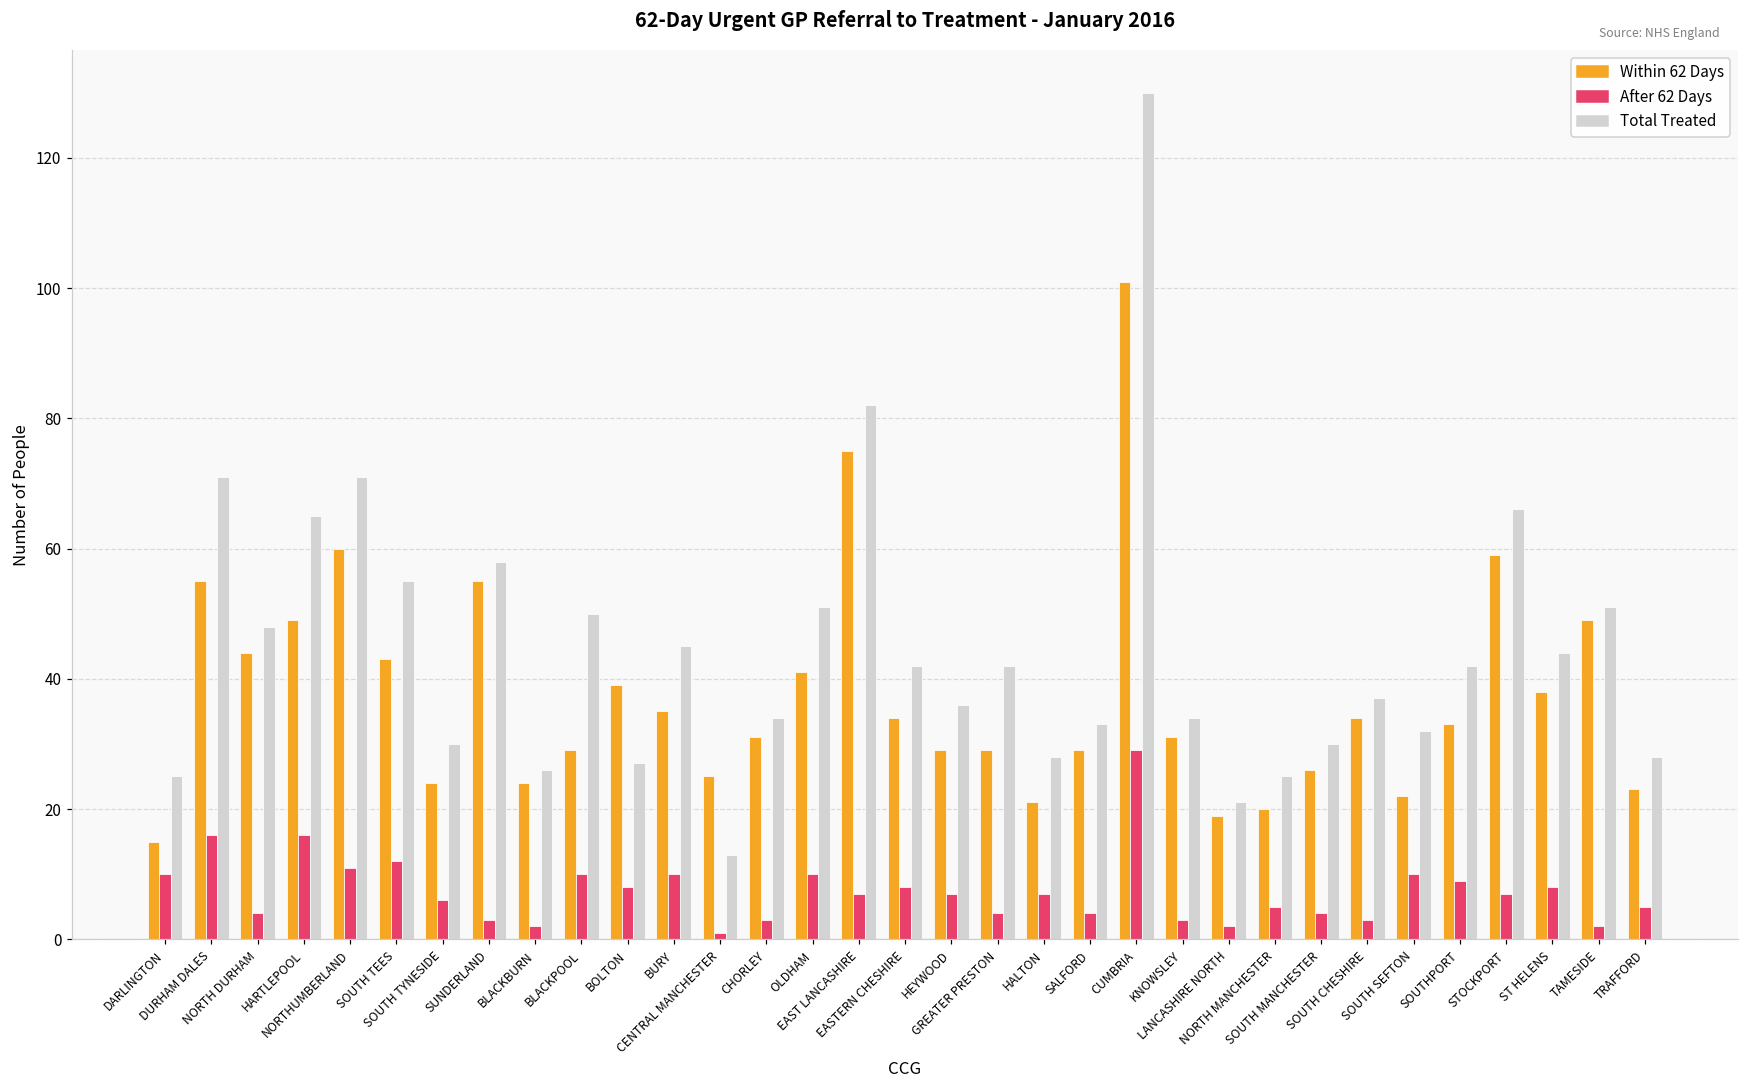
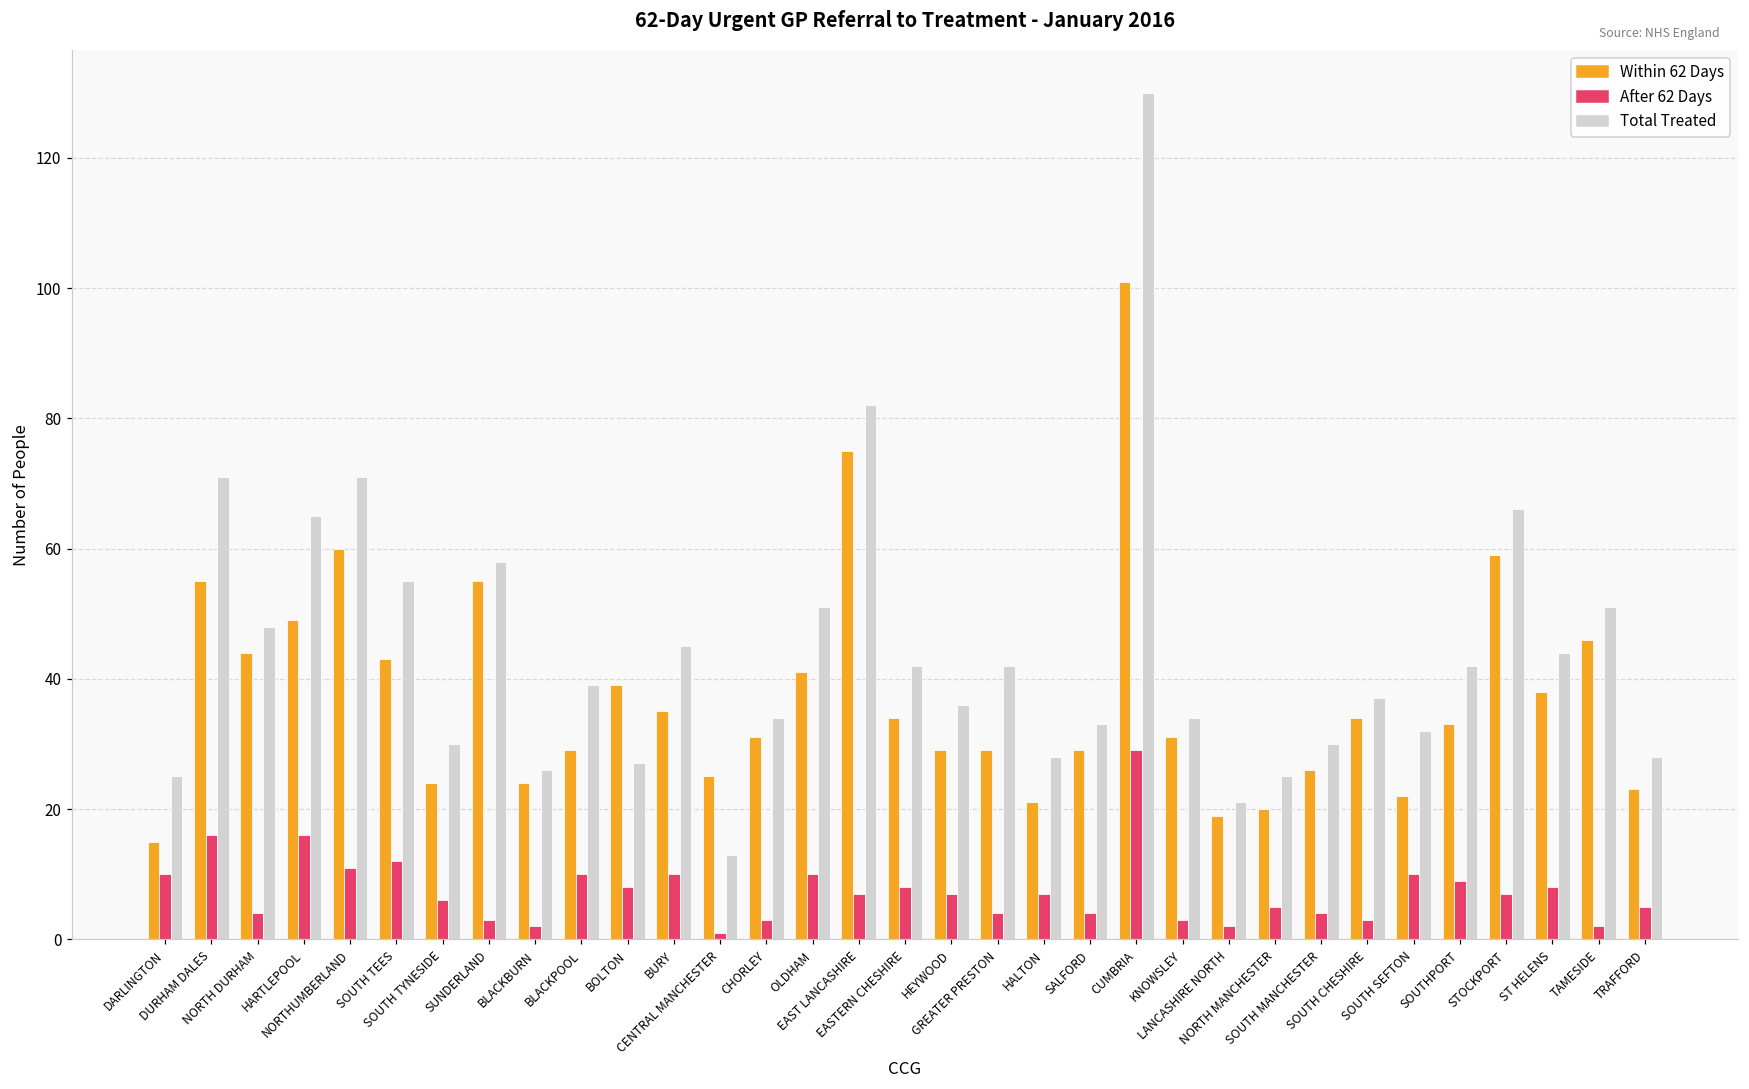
Total Treated, BLACKPOOL: 50 -> 39
Within 62 Days, TAMESIDE: 49 -> 46
